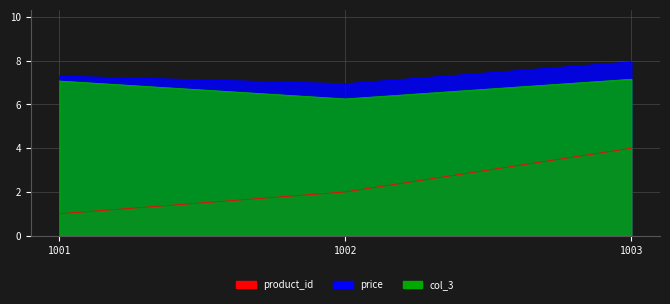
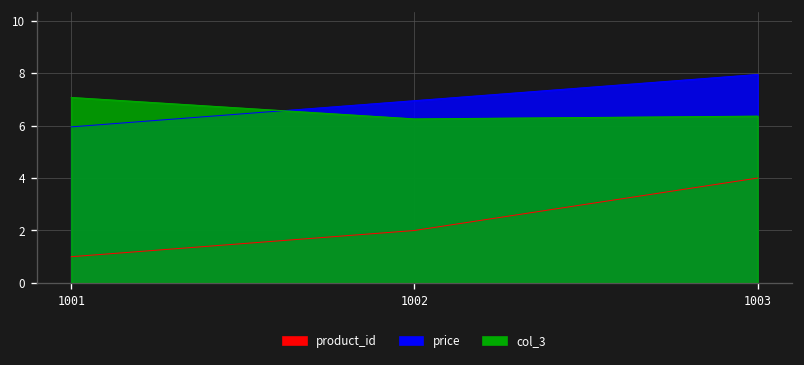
price, 1001: 7.3 -> 6.0
col_3, 1003: 7.2 -> 6.4
